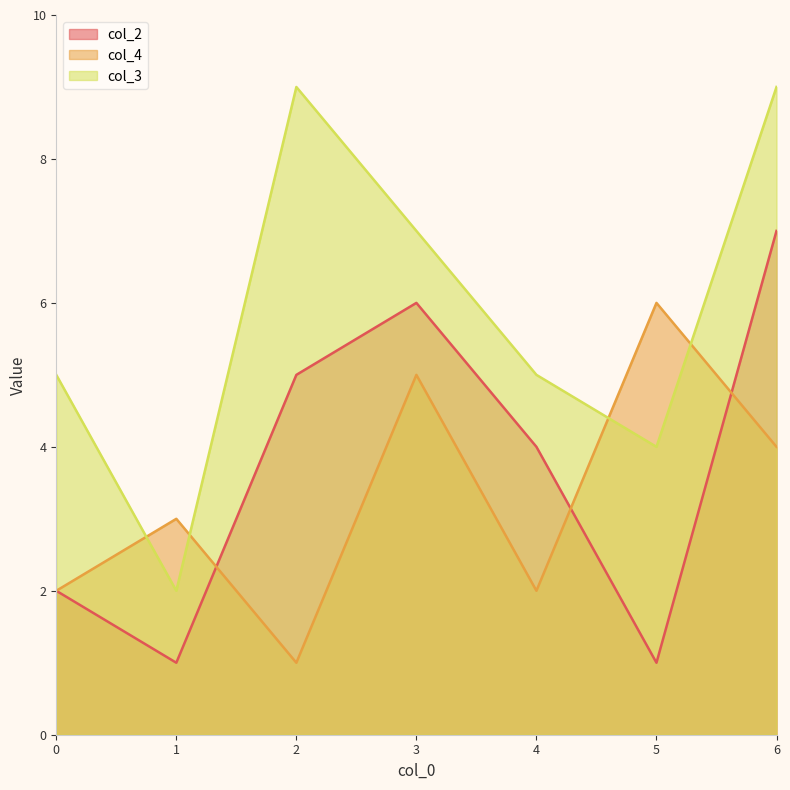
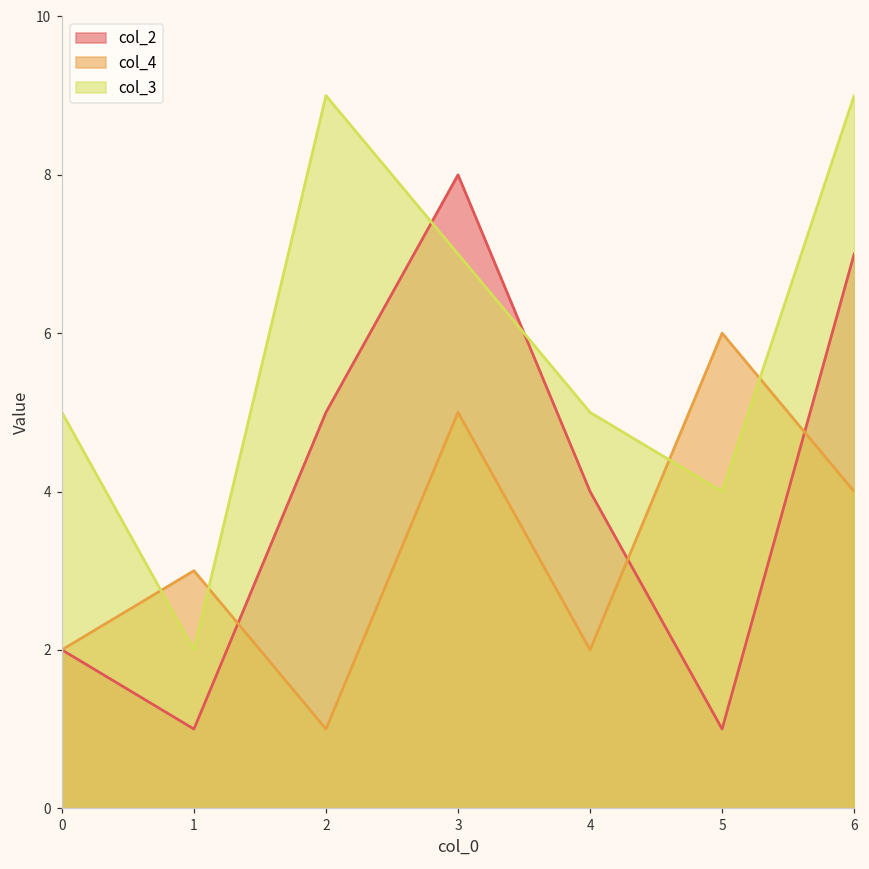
col_2, 3: 6 -> 8
